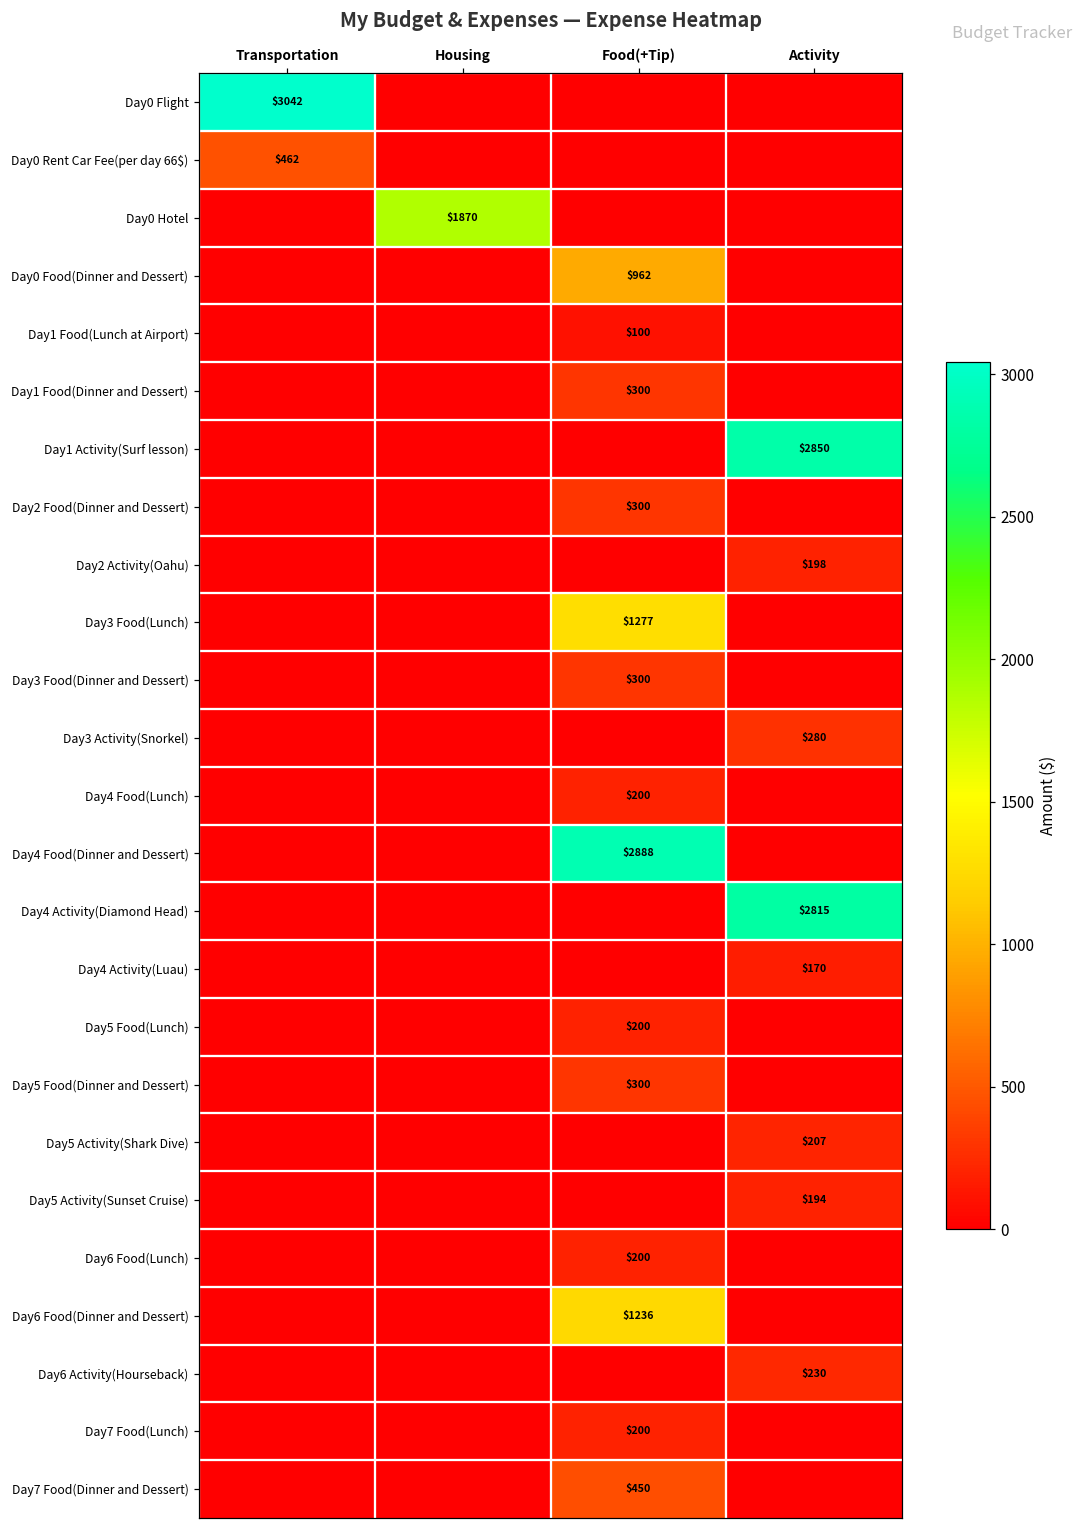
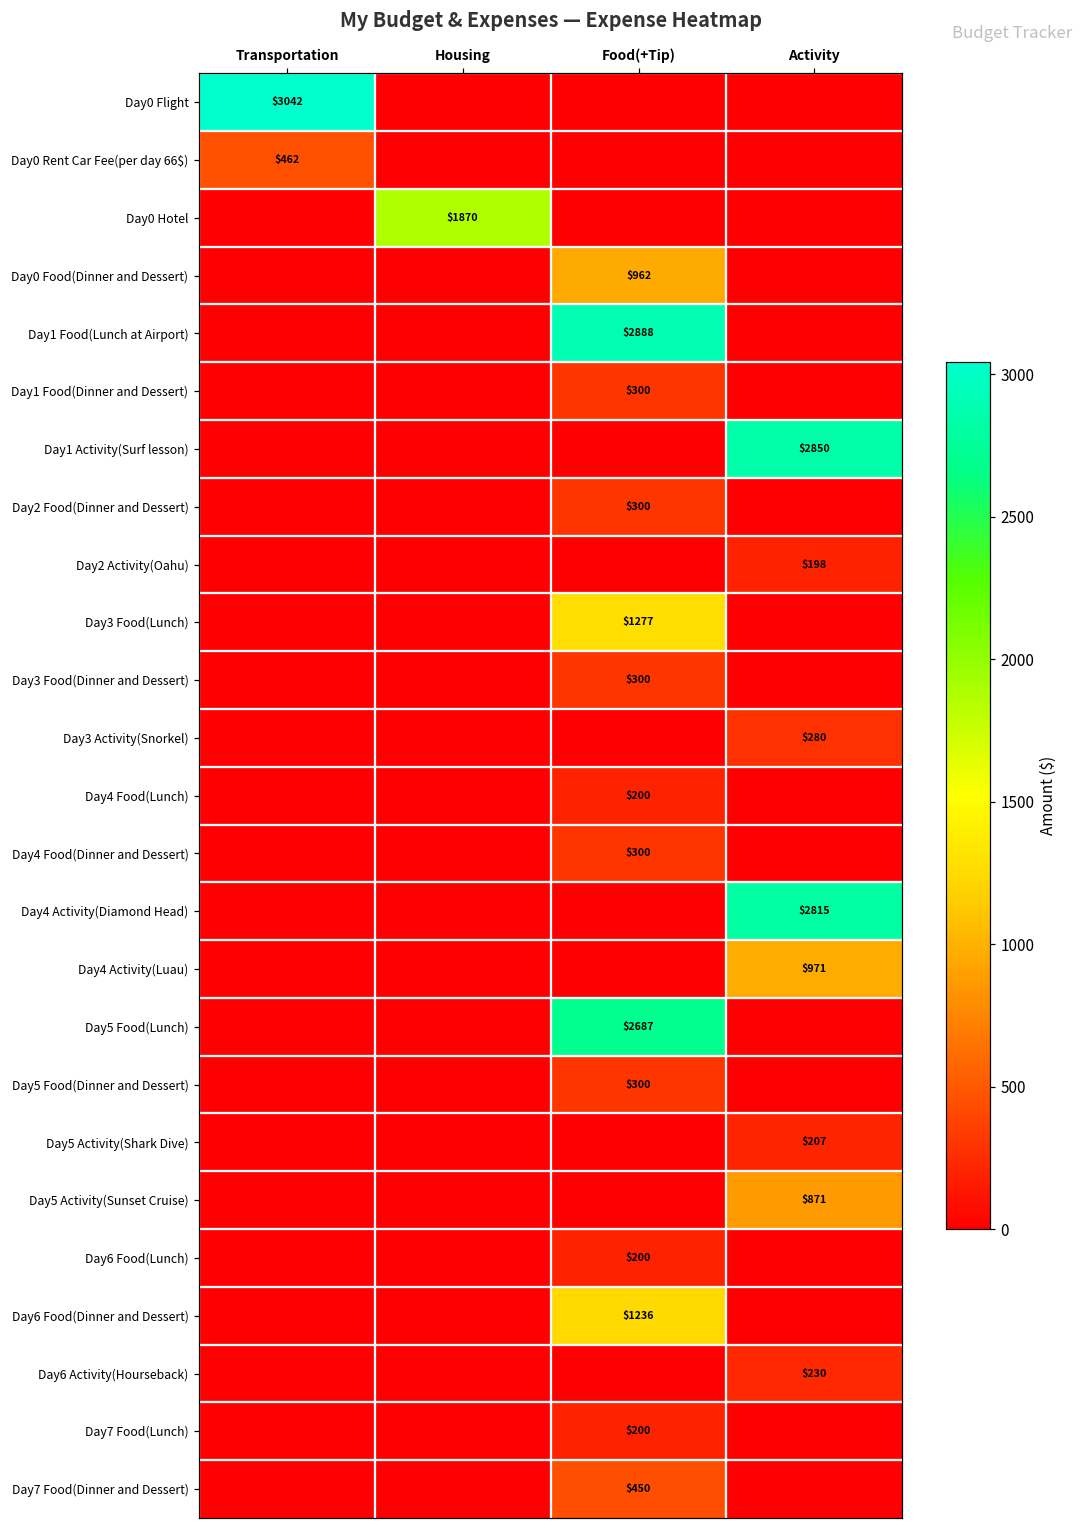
Day1 Food(Lunch at Airport), Food(+Tip): $100 -> $2888
Day4 Food(Dinner and Dessert), Food(+Tip): $2888 -> $300
Day4 Activity(Luau), Activity: $170 -> $971
Day5 Food(Lunch), Food(+Tip): $200 -> $2687
Day5 Activity(Sunset Cruise), Activity: $194 -> $871
